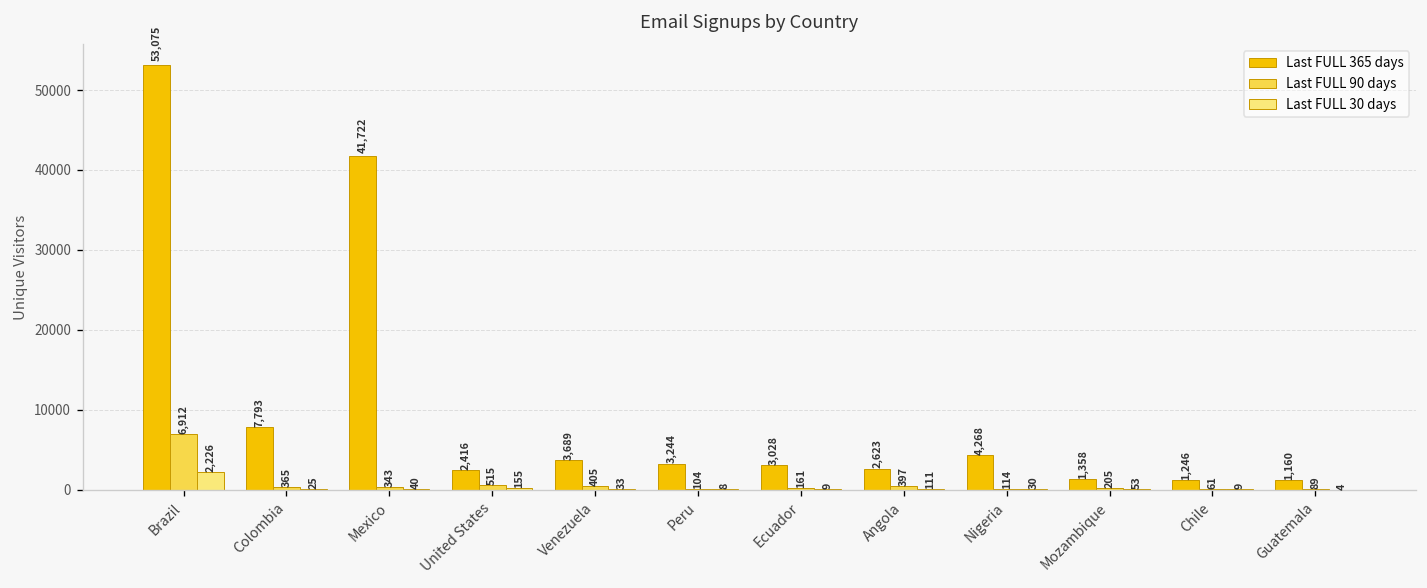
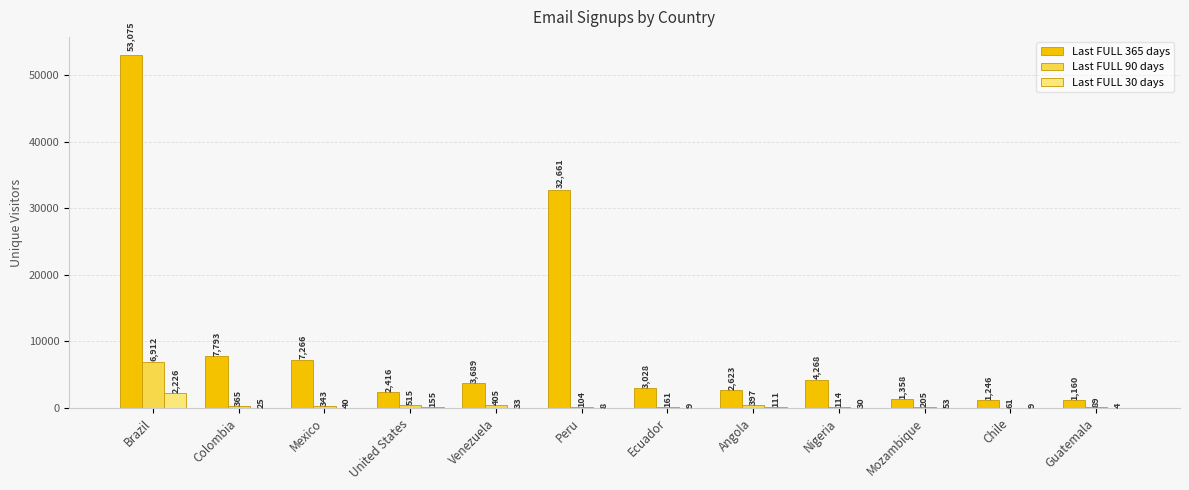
Last FULL 365 days, Mexico: 41,722 -> 7,266
Last FULL 365 days, Peru: 3,244 -> 32,661
